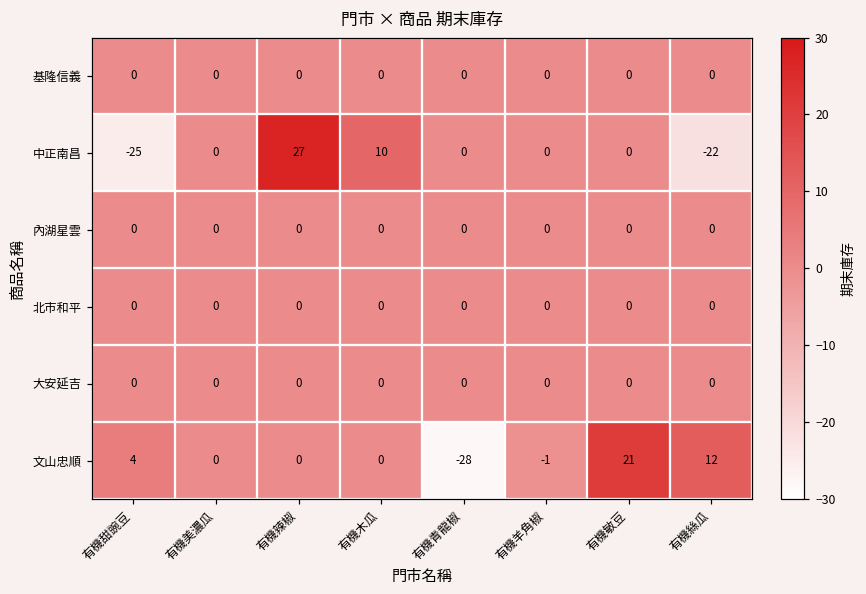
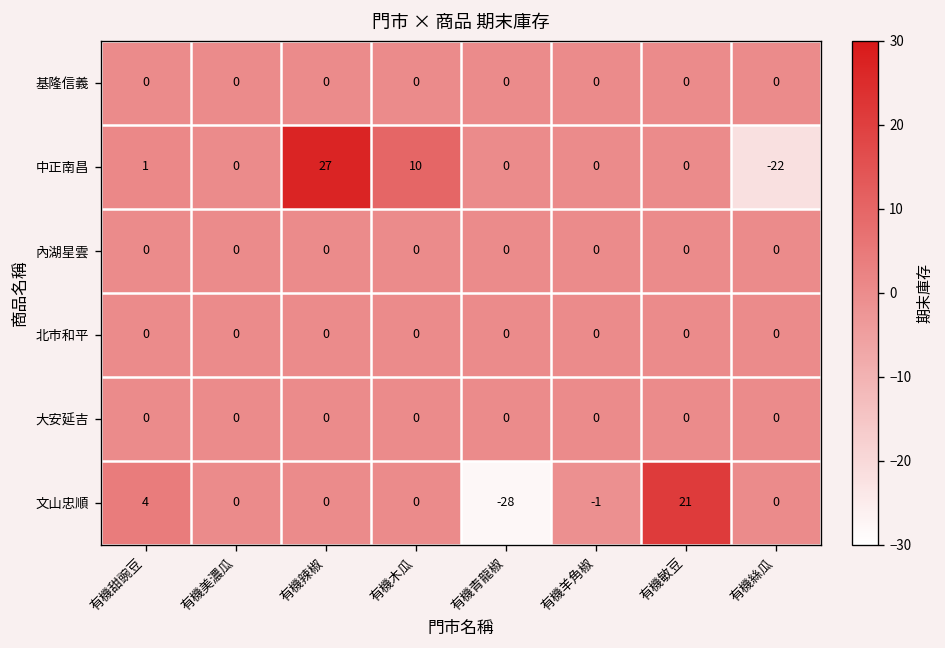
中正南昌, 有機甜豌豆: -25 -> 1
文山忠順, 有機絲瓜: 12 -> 0
